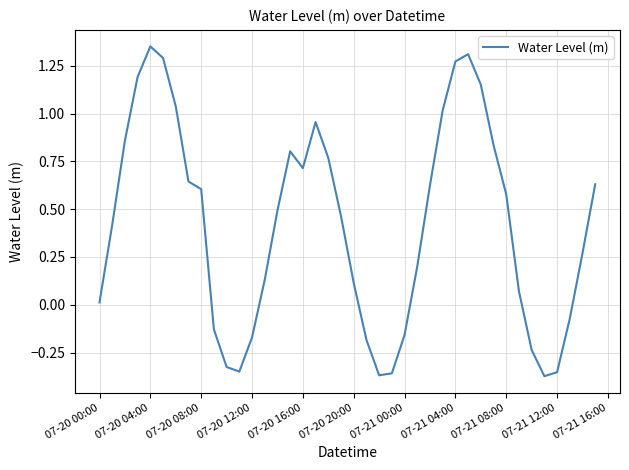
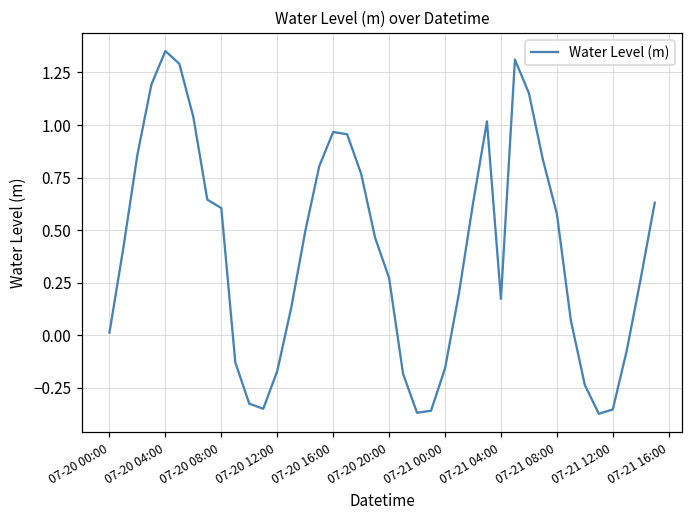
07-20 16:00: 0.72 -> 0.97
07-20 20:00: 0.11 -> 0.27
07-21 04:00: 1.27 -> 0.17
